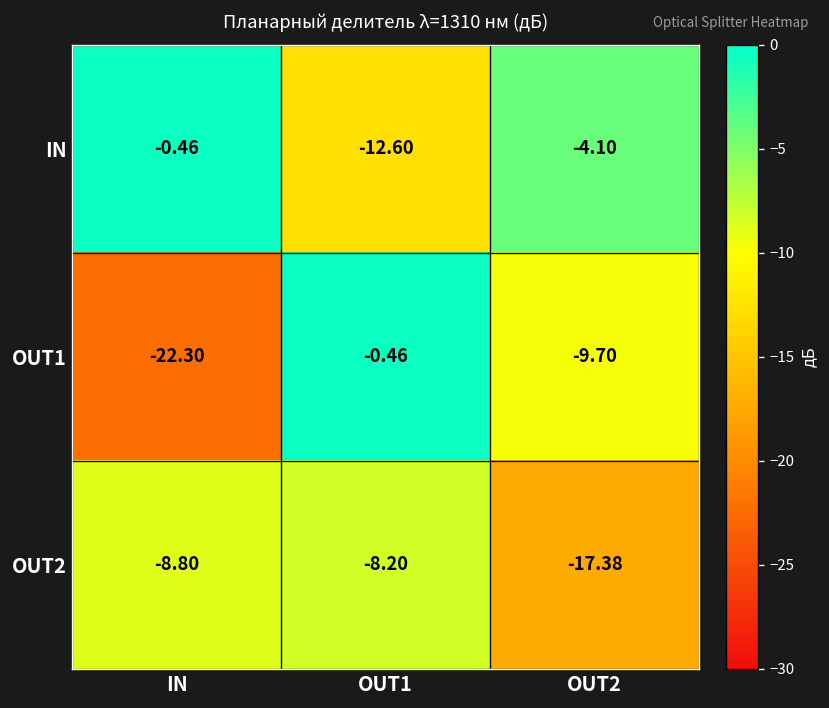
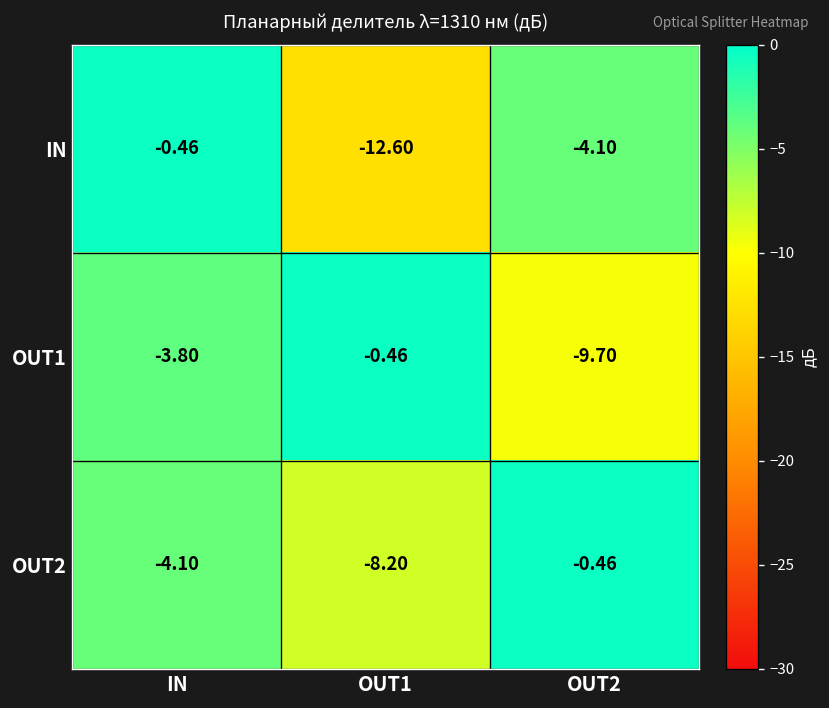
OUT1, IN: -22.30 -> -3.80
OUT2, IN: -8.80 -> -4.10
OUT2, OUT2: -17.38 -> -0.46
